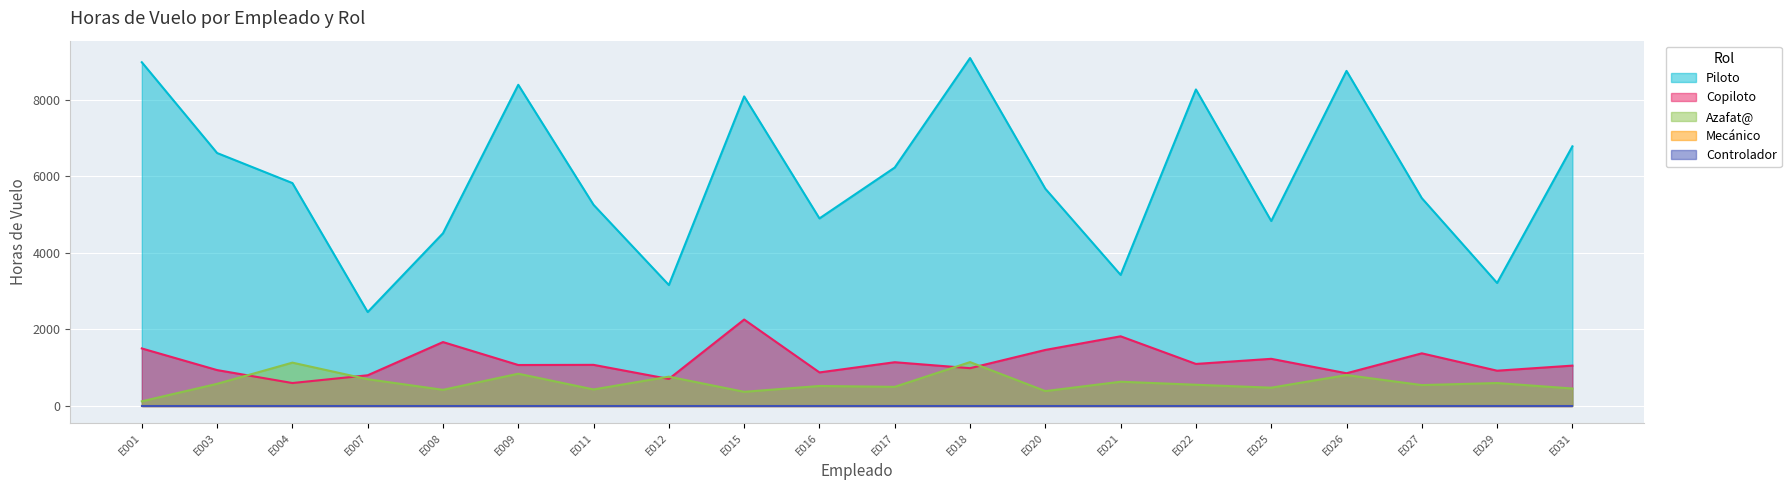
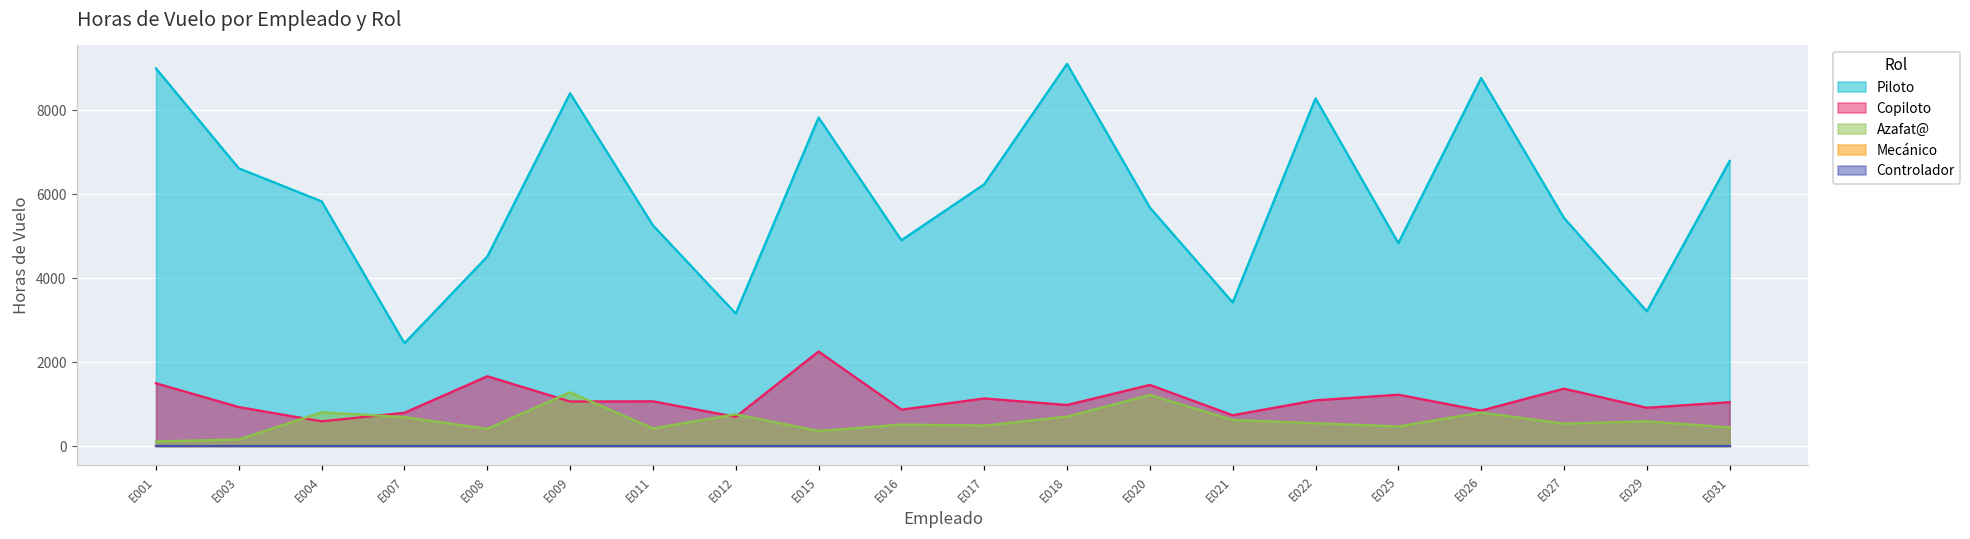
Azafat@, E003: 600 -> 200
Azafat@, E004: 1100 -> 800
Azafat@, E009: 800 -> 1300
Piloto, E015: 8100 -> 7800
Azafat@, E018: 1100 -> 700
Azafat@, E020: 400 -> 1200
Copiloto, E021: 1800 -> 700
